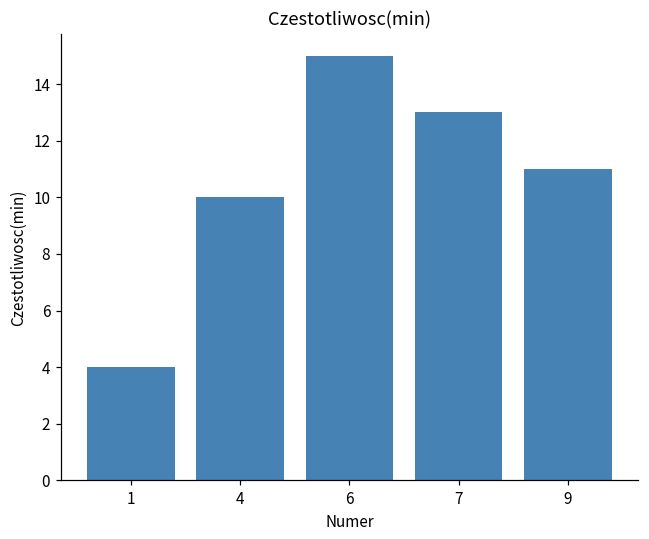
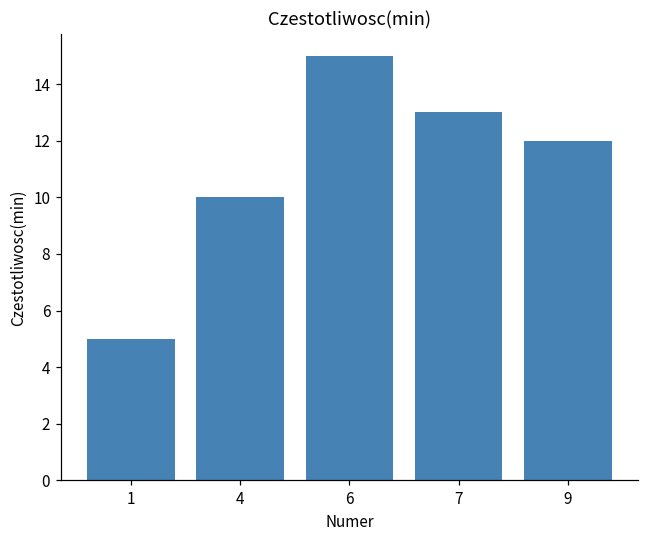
1: 4 -> 5
9: 11 -> 12
